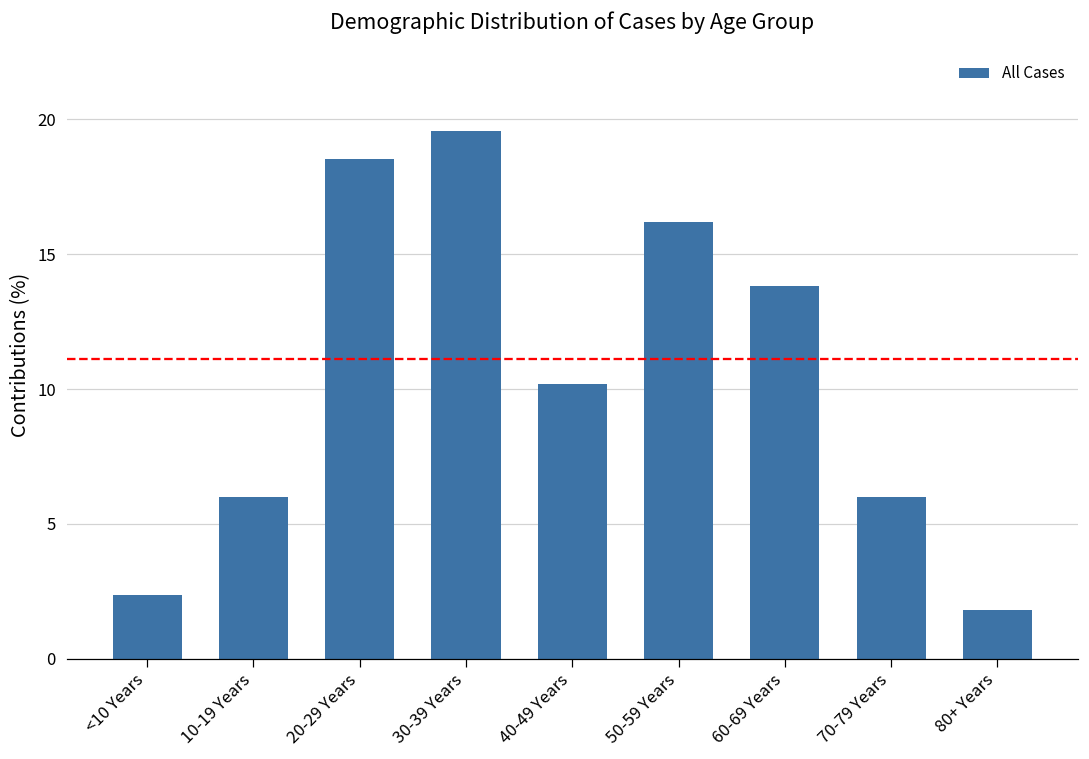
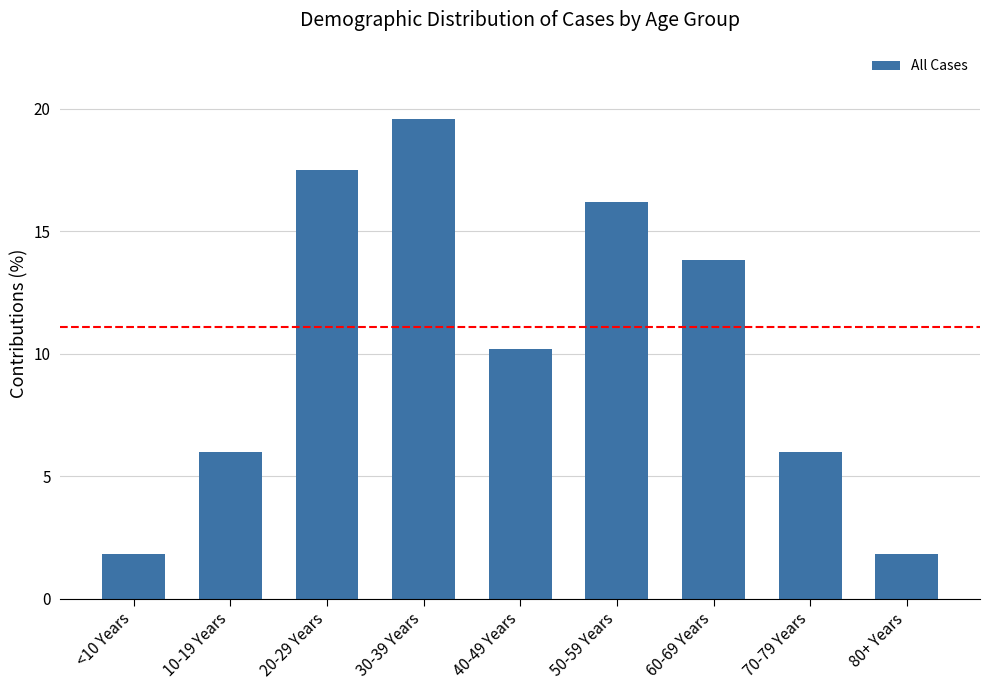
<10 Years: 2.3 -> 1.8
20-29 Years: 18.5 -> 17.5
